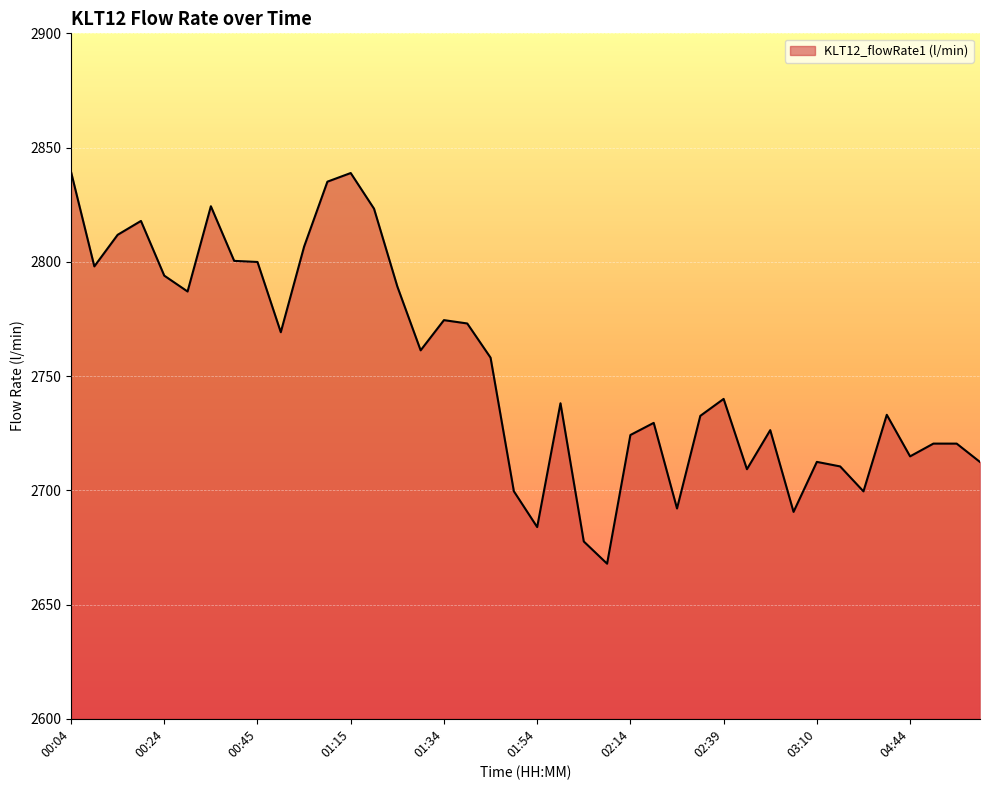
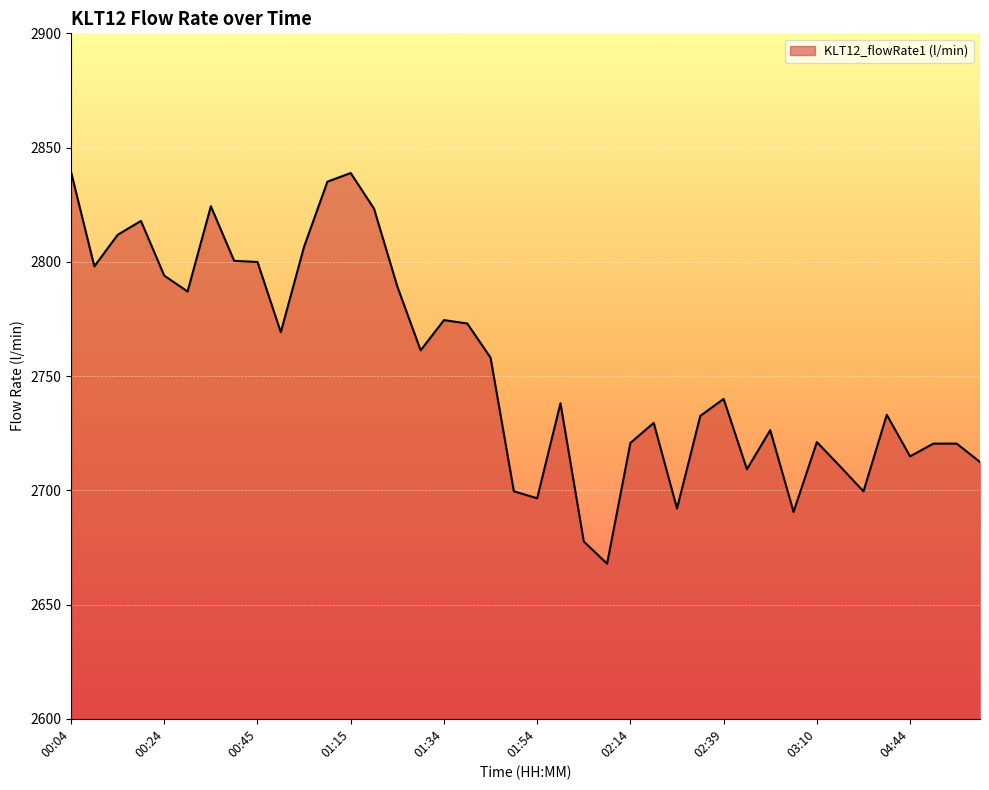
01:54: 2684 -> 2697
02:14: 2724 -> 2721
03:10: 2712 -> 2721
